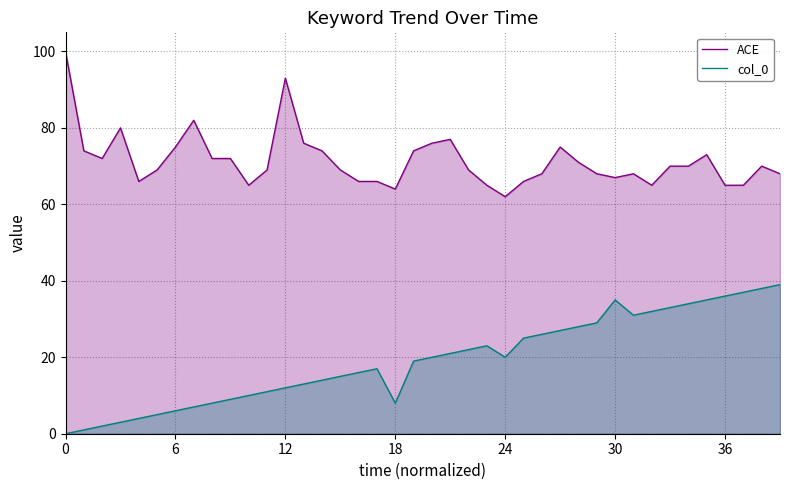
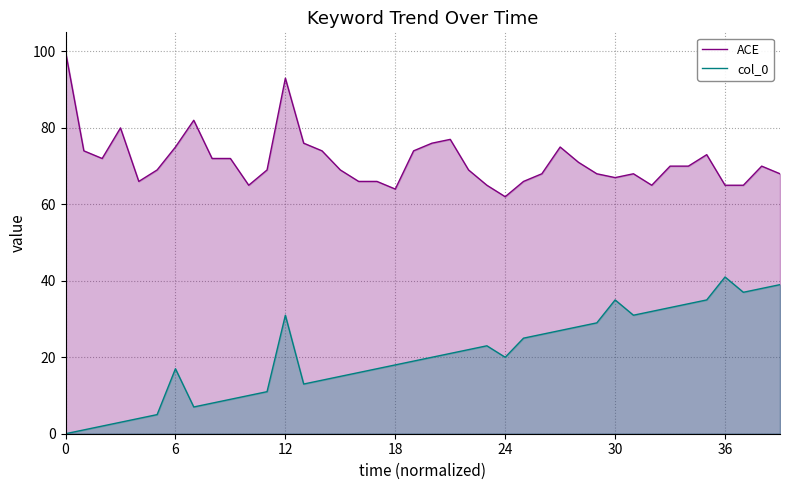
col_0, 6: 6 -> 17
col_0, 12: 12 -> 31
col_0, 18: 8 -> 18
col_0, 36: 36 -> 41
